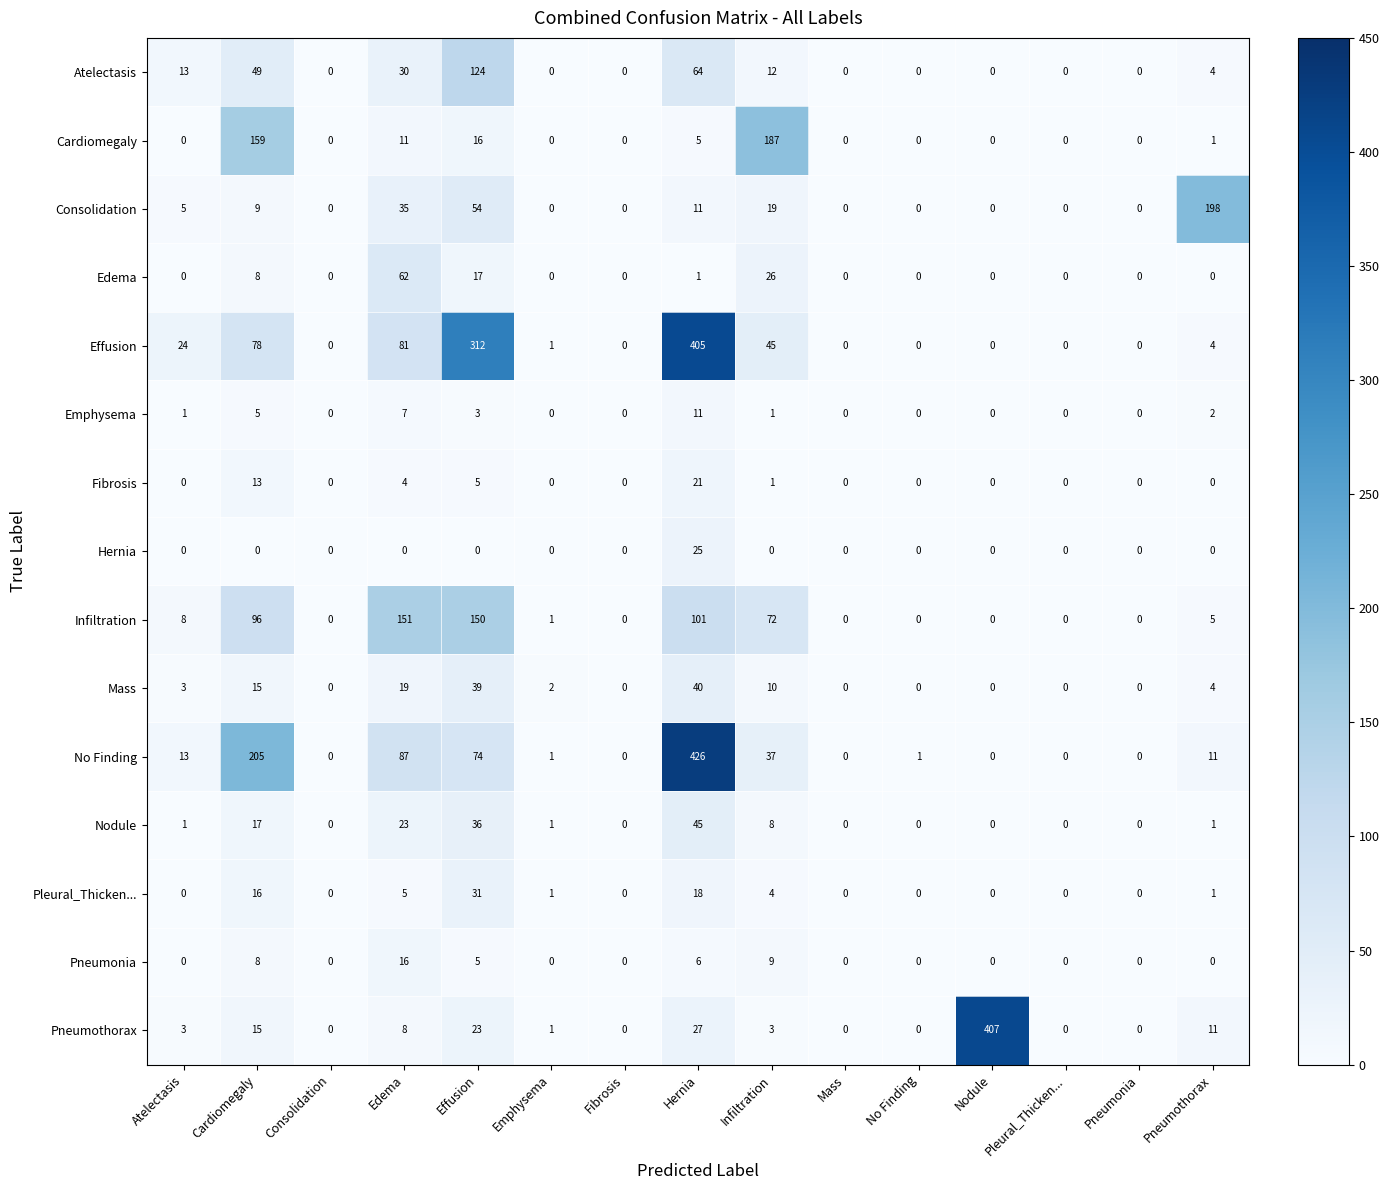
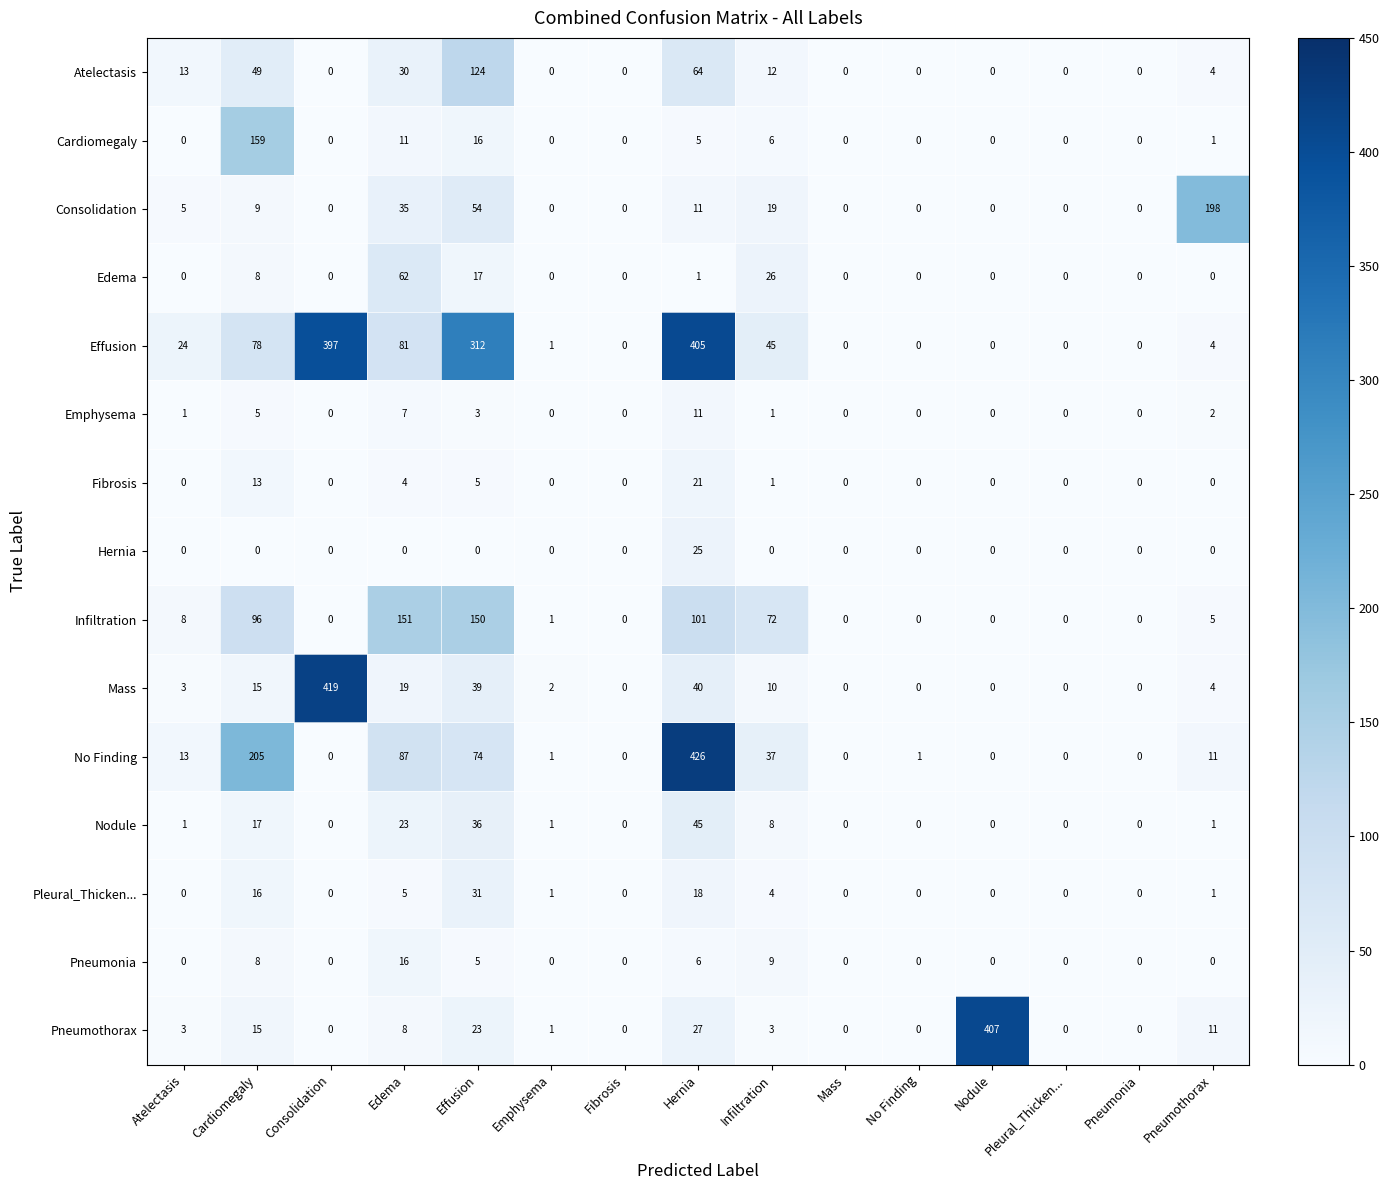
Cardiomegaly, Infiltration: 187 -> 6
Effusion, Consolidation: 0 -> 397
Mass, Consolidation: 0 -> 419
